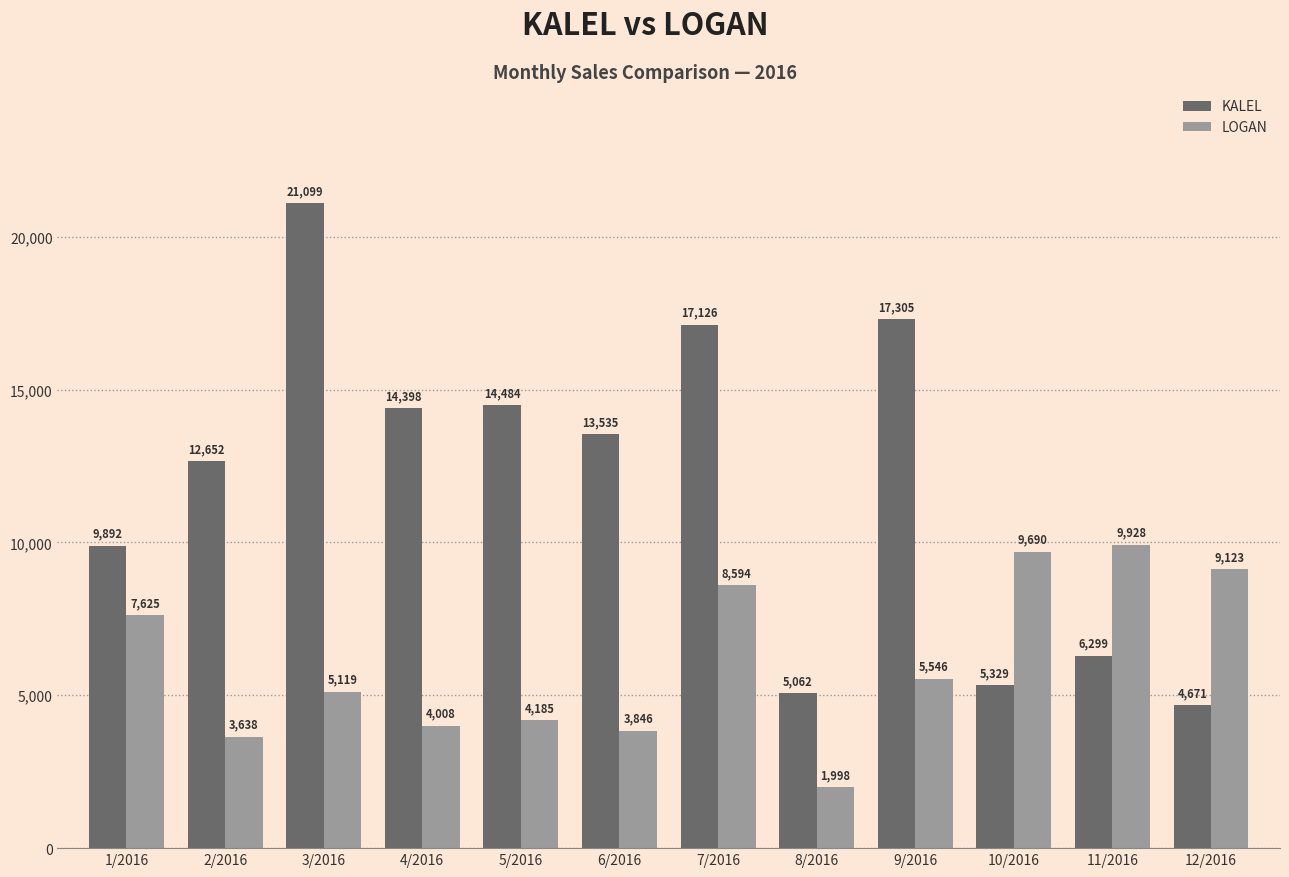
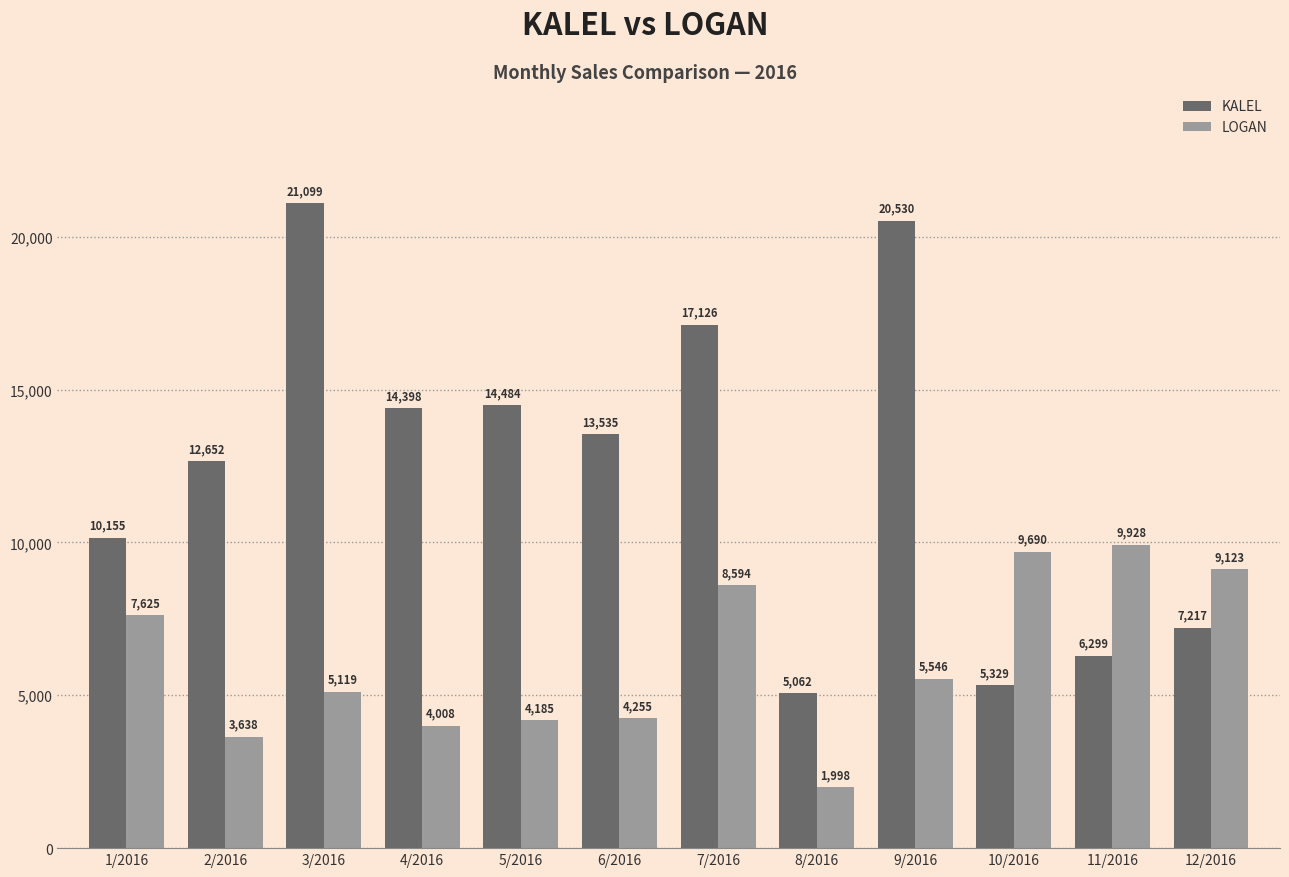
KALEL, 1/2016: 9,892 -> 10,155
LOGAN, 6/2016: 3,846 -> 4,255
KALEL, 9/2016: 17,305 -> 20,530
KALEL, 12/2016: 4,671 -> 7,217
